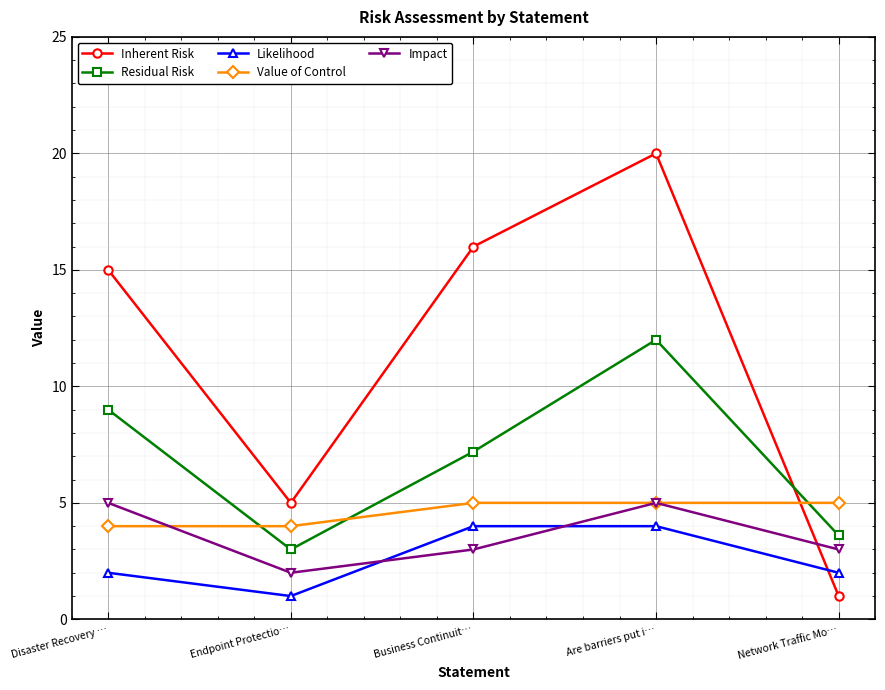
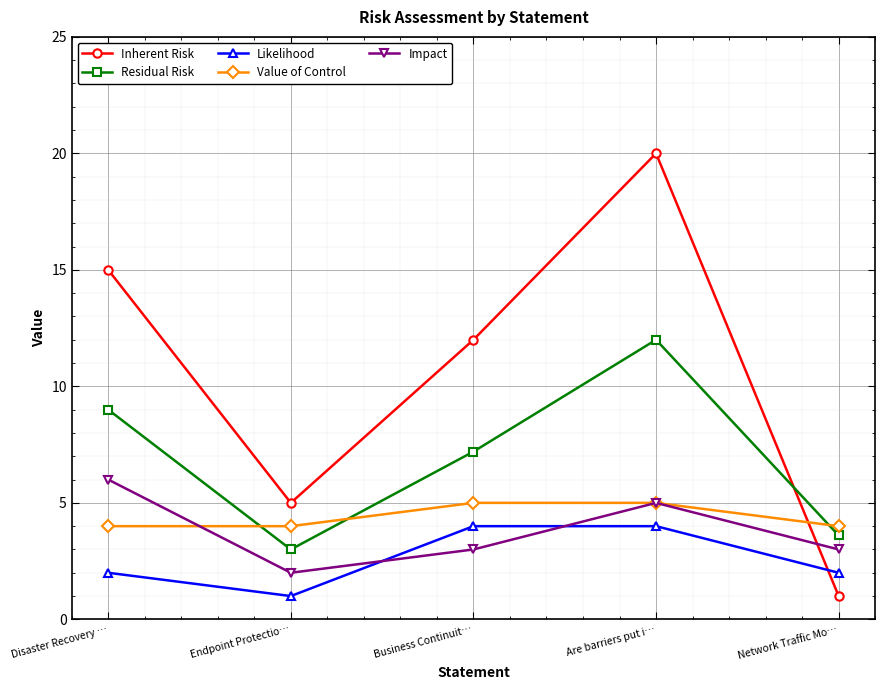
Impact, Disaster Recovery …: 5 -> 6
Inherent Risk, Business Continuit…: 16 -> 12
Value of Control, Network Traffic Mo…: 5 -> 4
